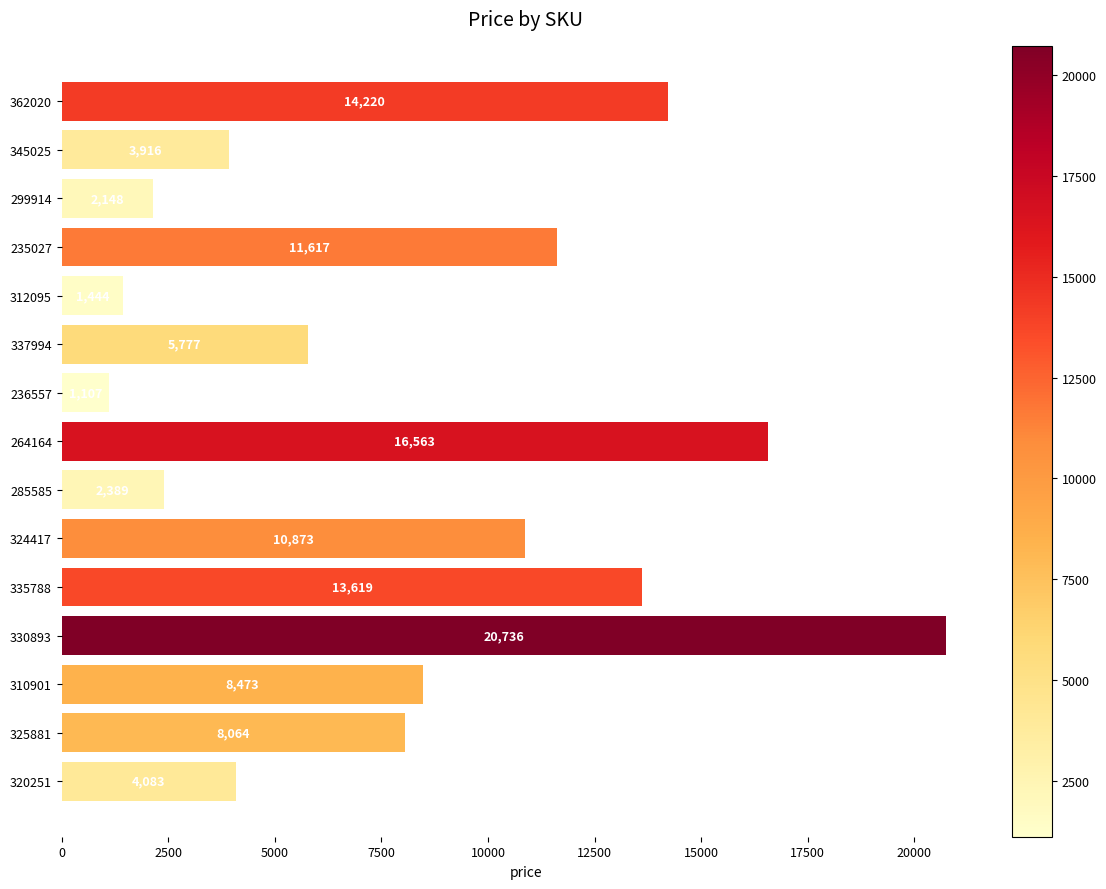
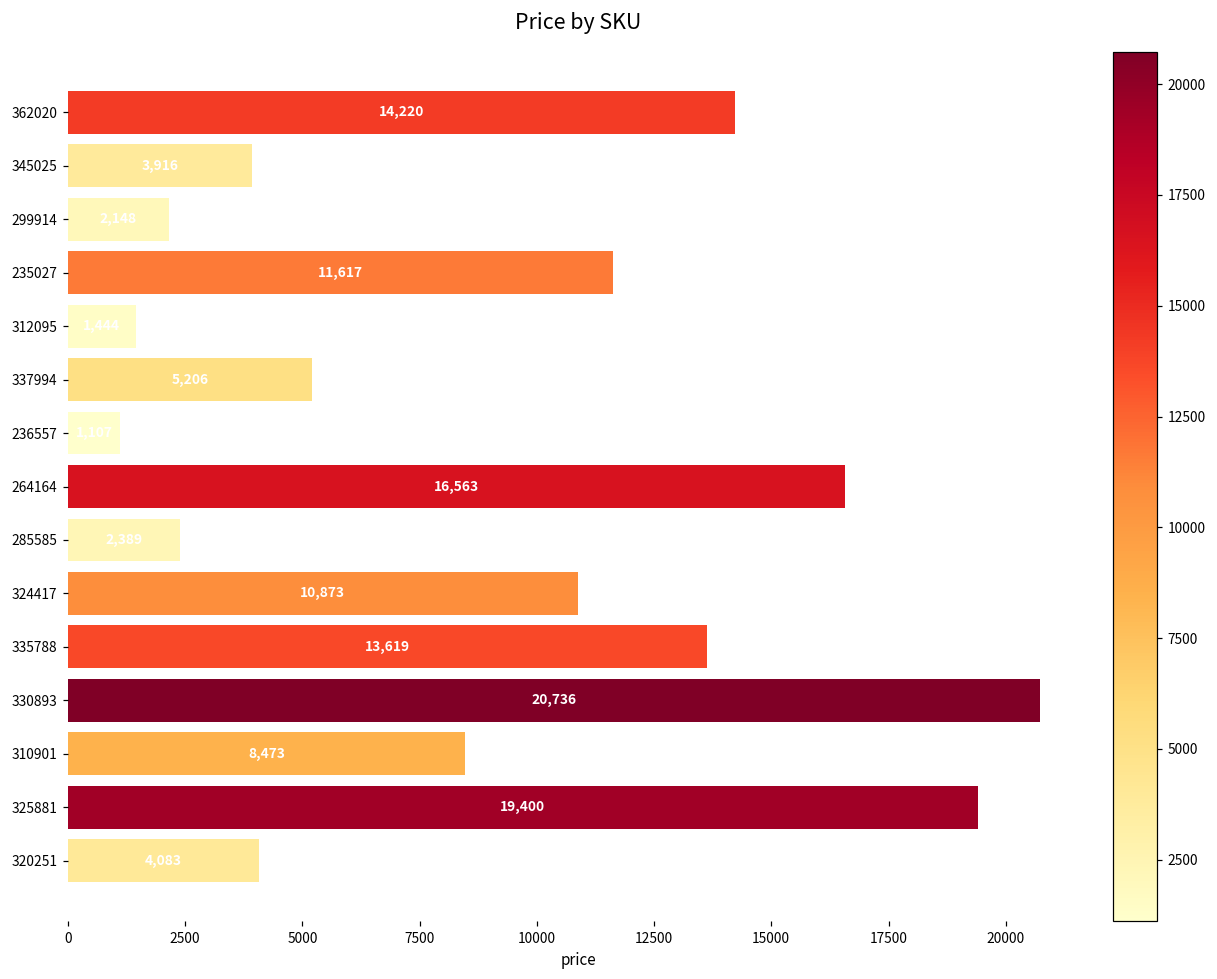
337994: 5,777 -> 5,206
325881: 8,064 -> 19,400
